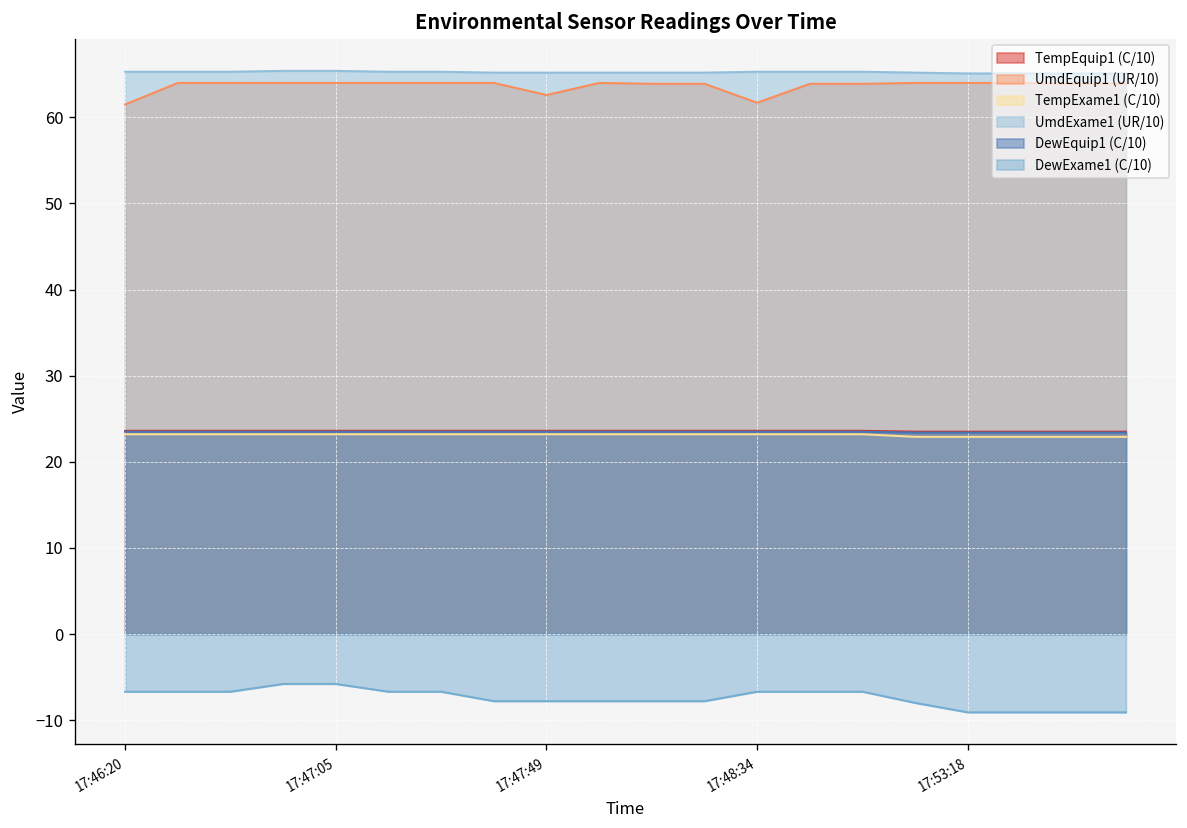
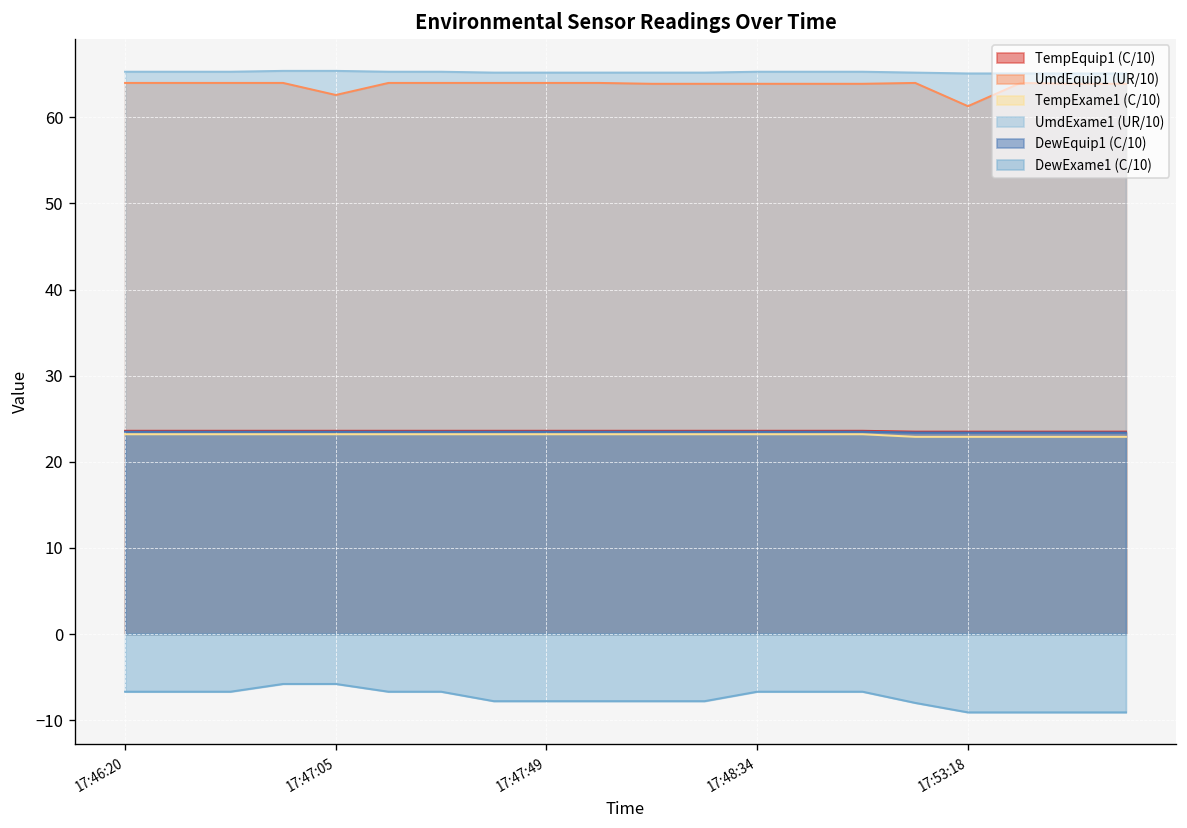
UmdEquip1 (UR/10), 17:46:20: 62 -> 64
UmdEquip1 (UR/10), 17:47:05: 64 -> 63
UmdEquip1 (UR/10), 17:47:49: 63 -> 64
UmdEquip1 (UR/10), 17:48:34: 62 -> 64
UmdEquip1 (UR/10), 17:53:18: 64 -> 61
